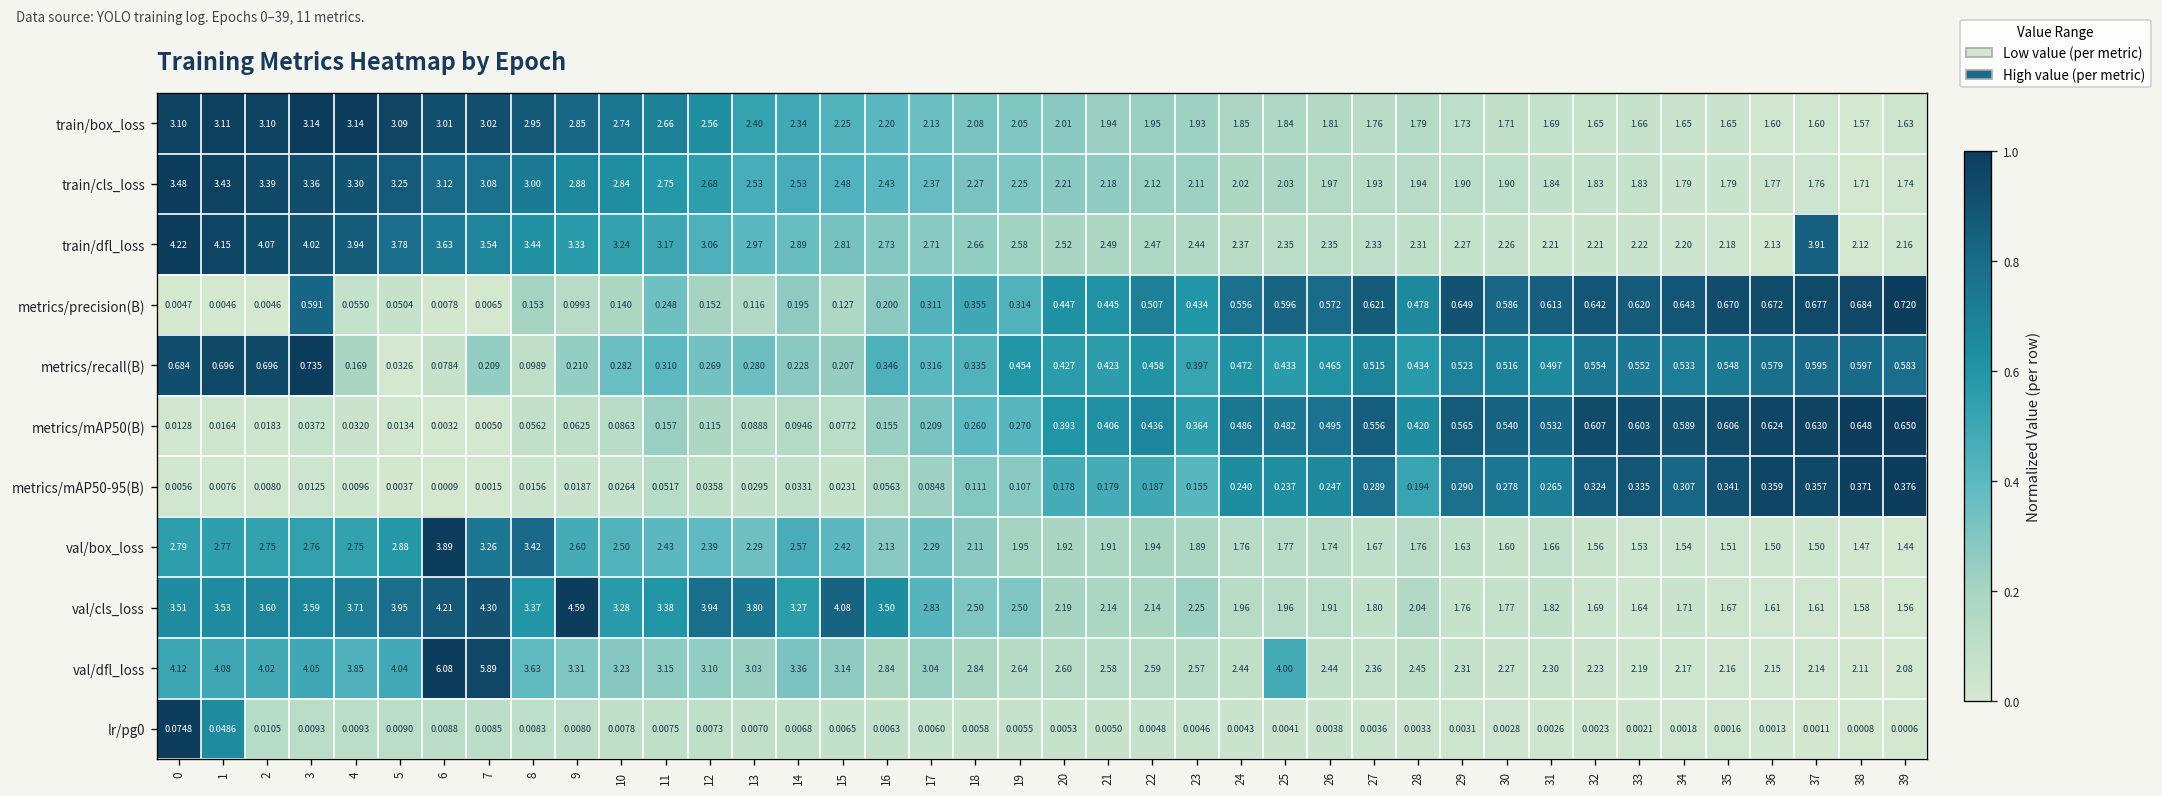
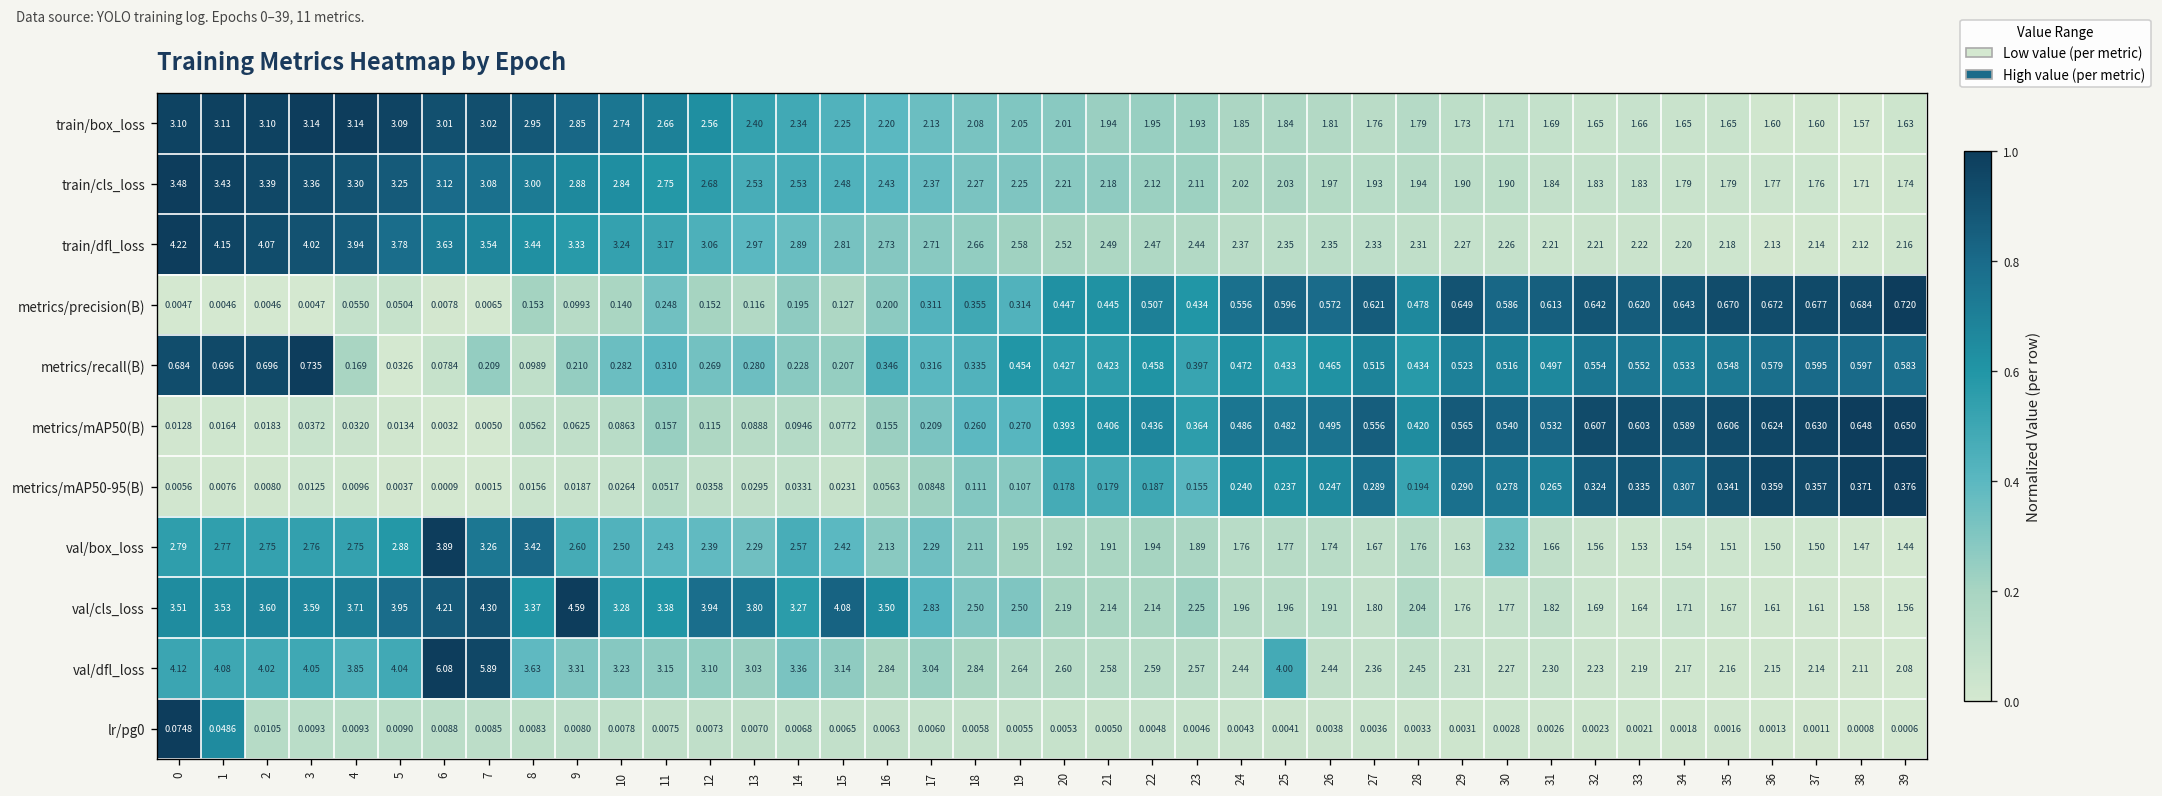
train/dfl_loss, 37: 3.91 -> 2.14
metrics/precision(B), 3: 0.591 -> 0.0047
val/box_loss, 30: 1.60 -> 2.32
